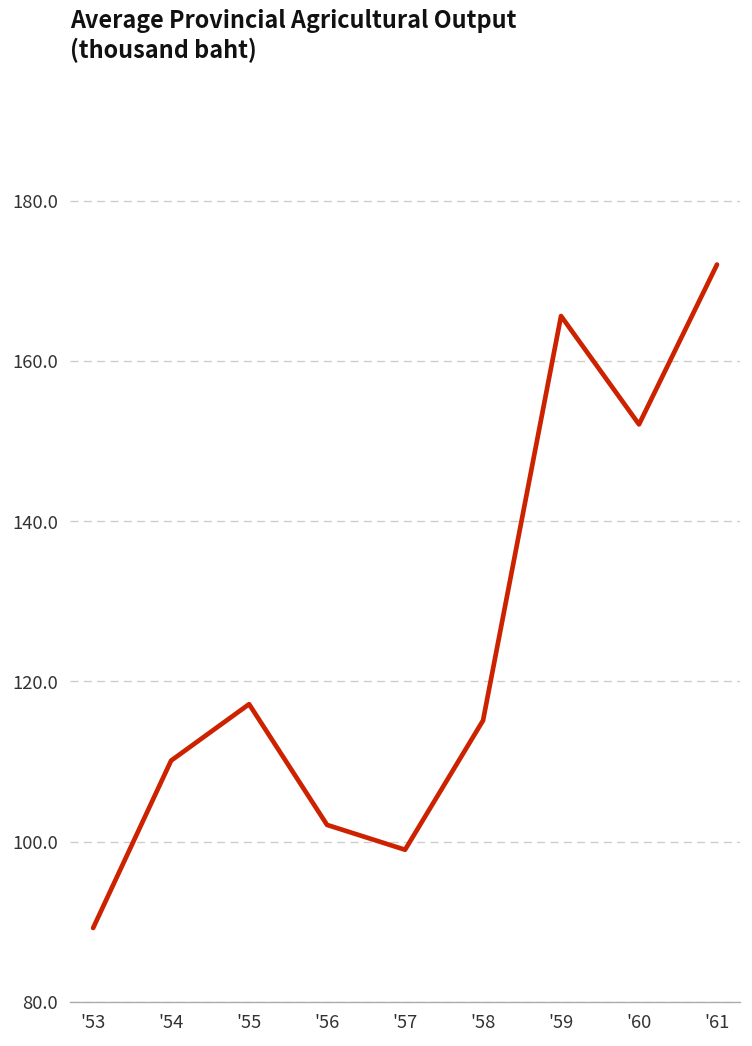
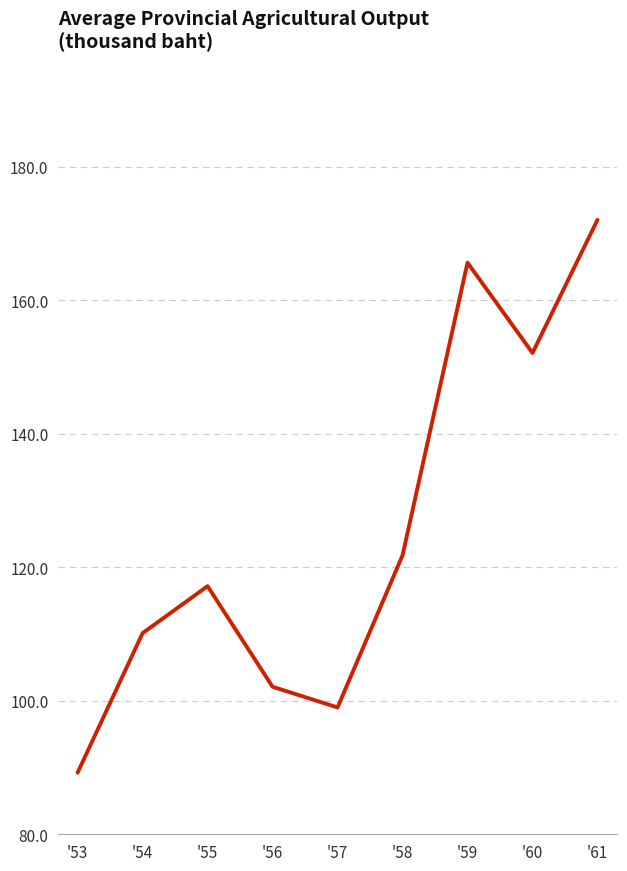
'58: 115 -> 122
